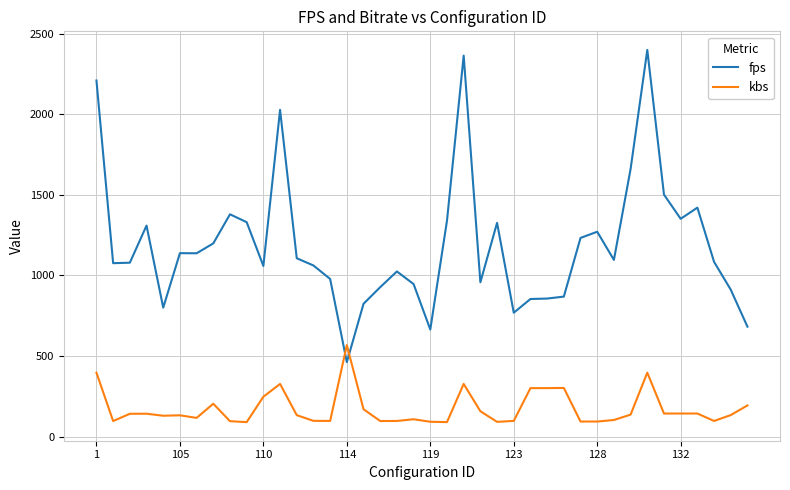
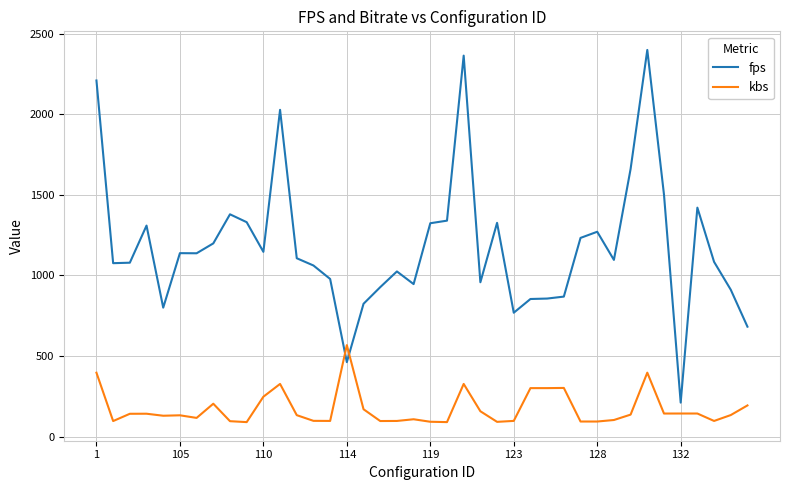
fps, 110: 1060 -> 1150
fps, 119: 660 -> 1320
fps, 132: 1350 -> 210
